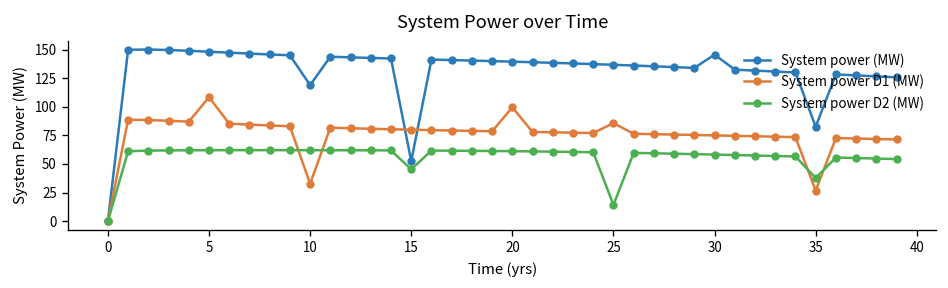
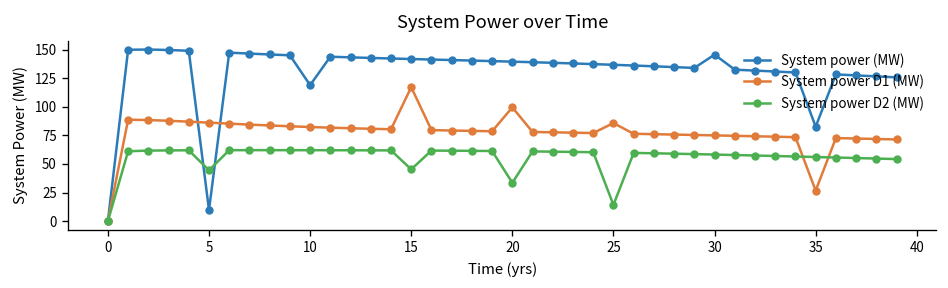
System power (MW), 5: 150 -> 10
System power D1 (MW), 5: 110 -> 90
System power D2 (MW), 5: 60 -> 40
System power D1 (MW), 10: 30 -> 80
System power (MW), 15: 50 -> 140
System power D1 (MW), 15: 80 -> 120
System power D2 (MW), 20: 60 -> 30
System power D2 (MW), 35: 40 -> 60
